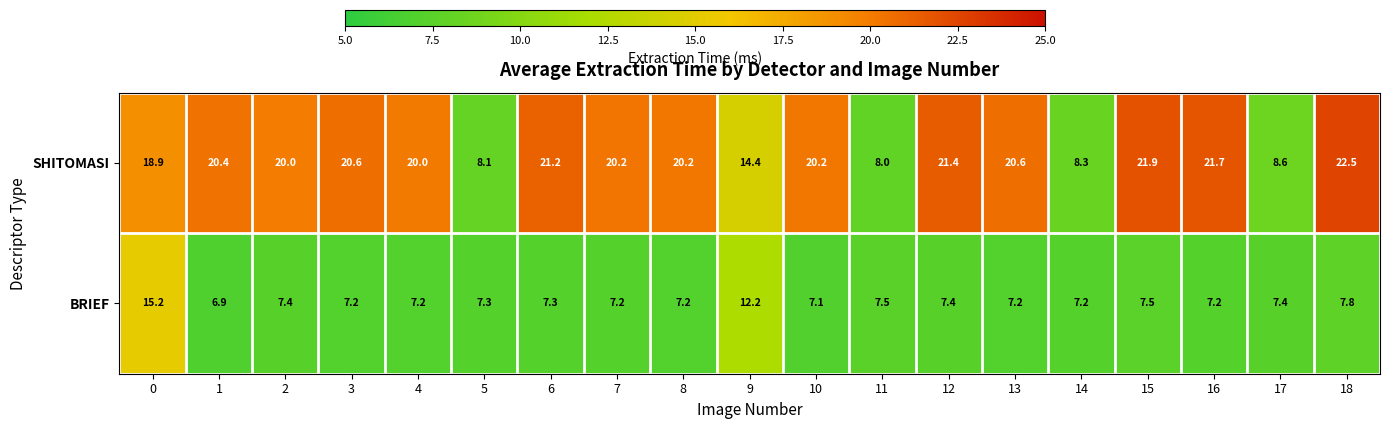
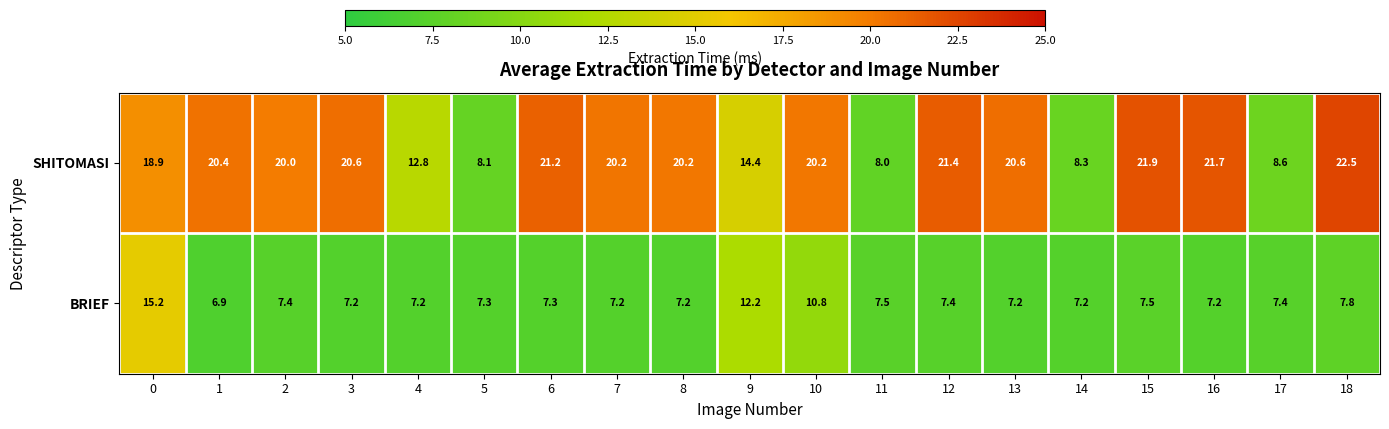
SHITOMASI, 4: 20.0 -> 12.8
BRIEF, 10: 7.1 -> 10.8
